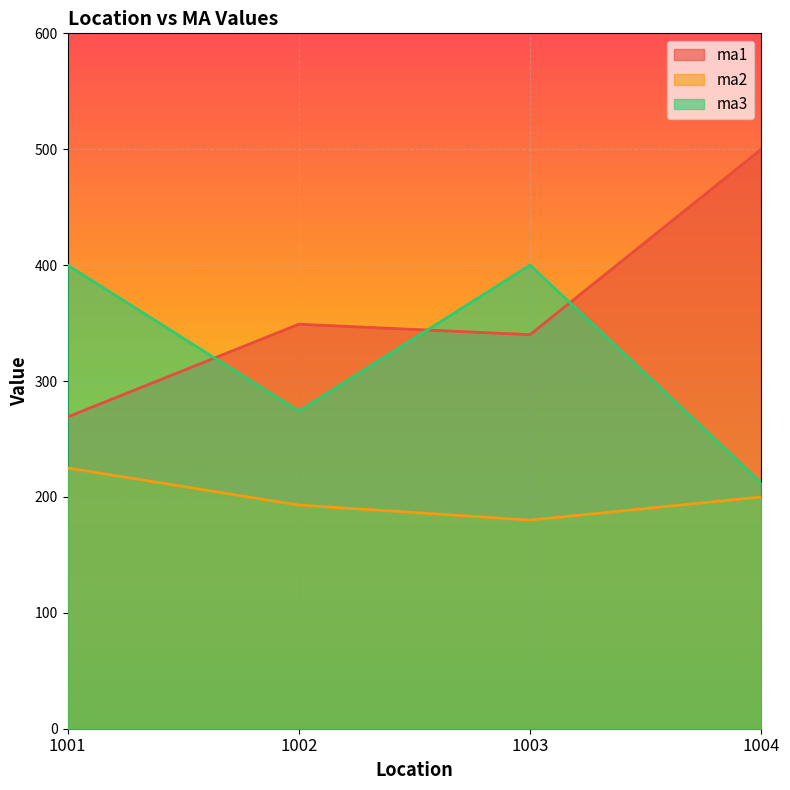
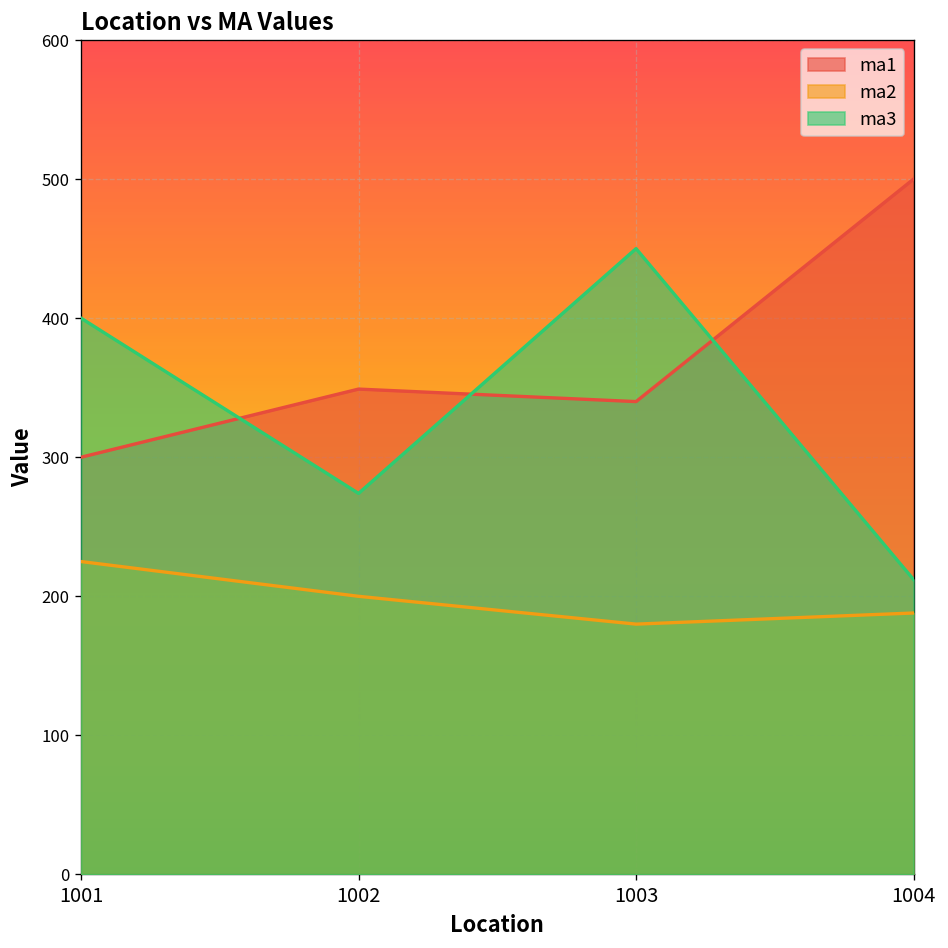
ma1, 1001: 269 -> 300
ma2, 1002: 193 -> 200
ma3, 1003: 400 -> 450
ma2, 1004: 200 -> 188
